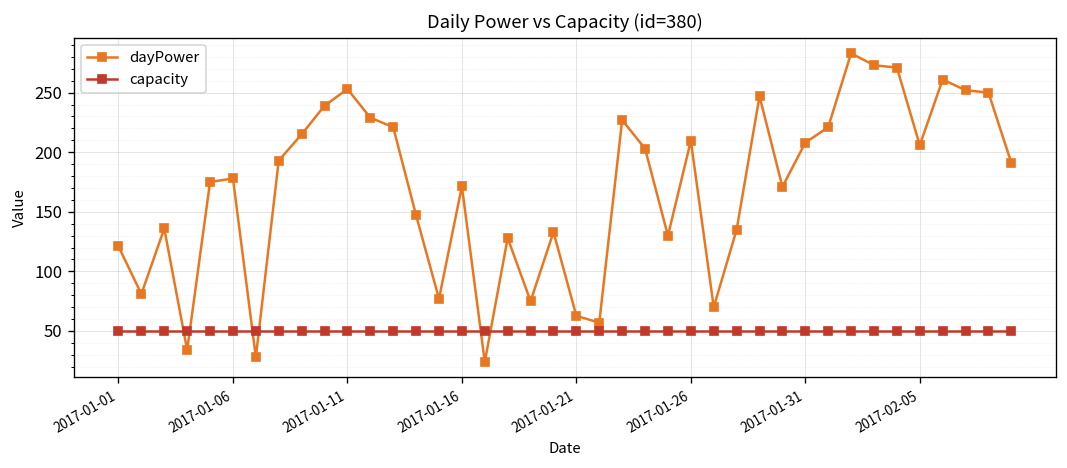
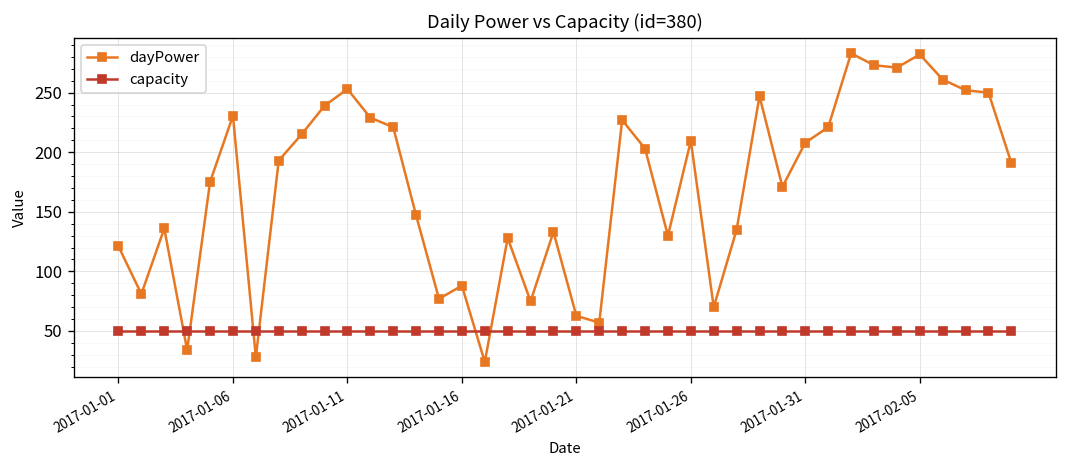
dayPower, 2017-01-06: 180 -> 230
dayPower, 2017-01-16: 170 -> 90
dayPower, 2017-02-05: 210 -> 280
